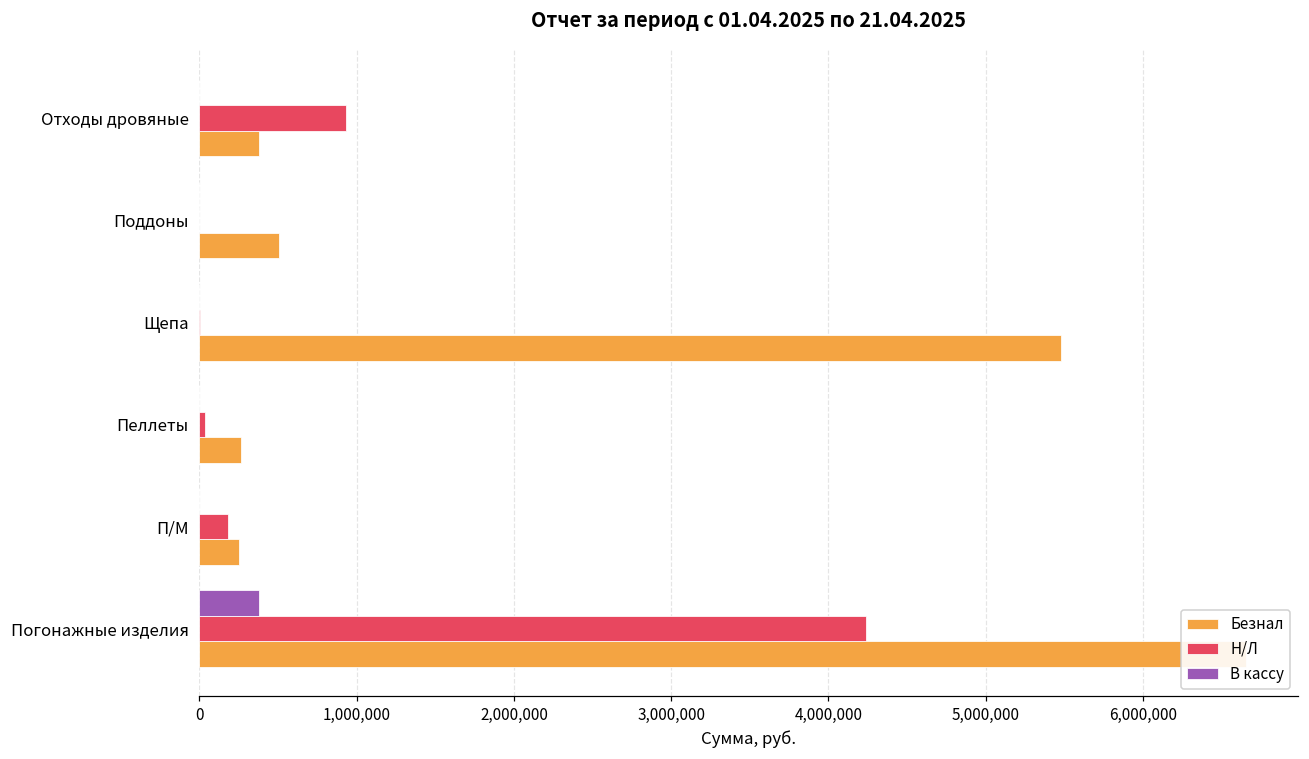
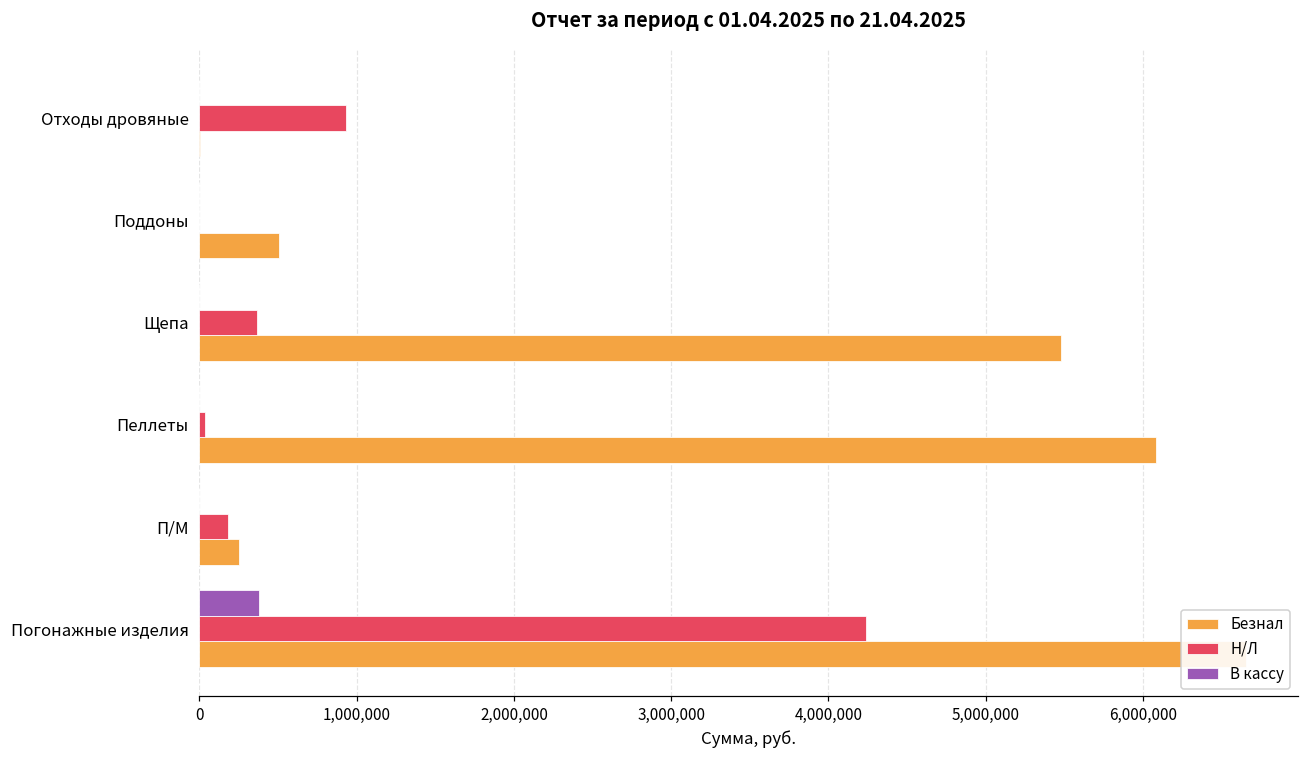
Безнал, Отходы дровяные: 380,000 -> 0
Н/Л, Щепа: 0 -> 370,000
Безнал, Пеллеты: 270,000 -> 6,080,000
